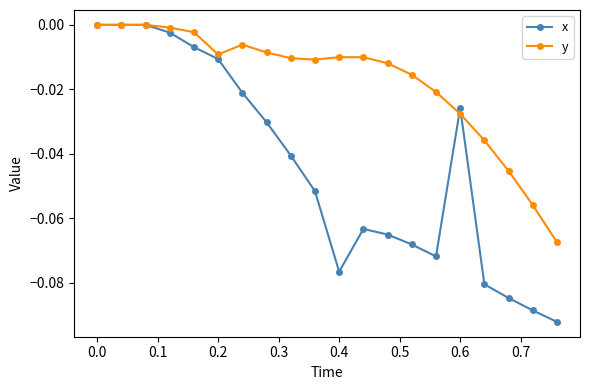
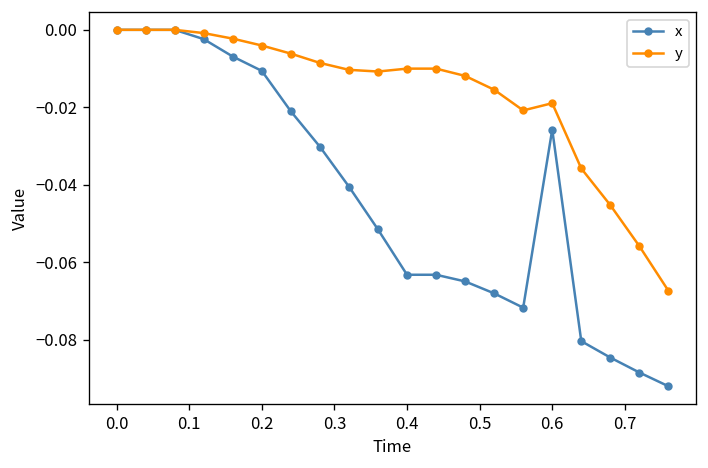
y, 0.2: -0.009 -> -0.004
x, 0.4: -0.077 -> -0.063
y, 0.6: -0.028 -> -0.019
